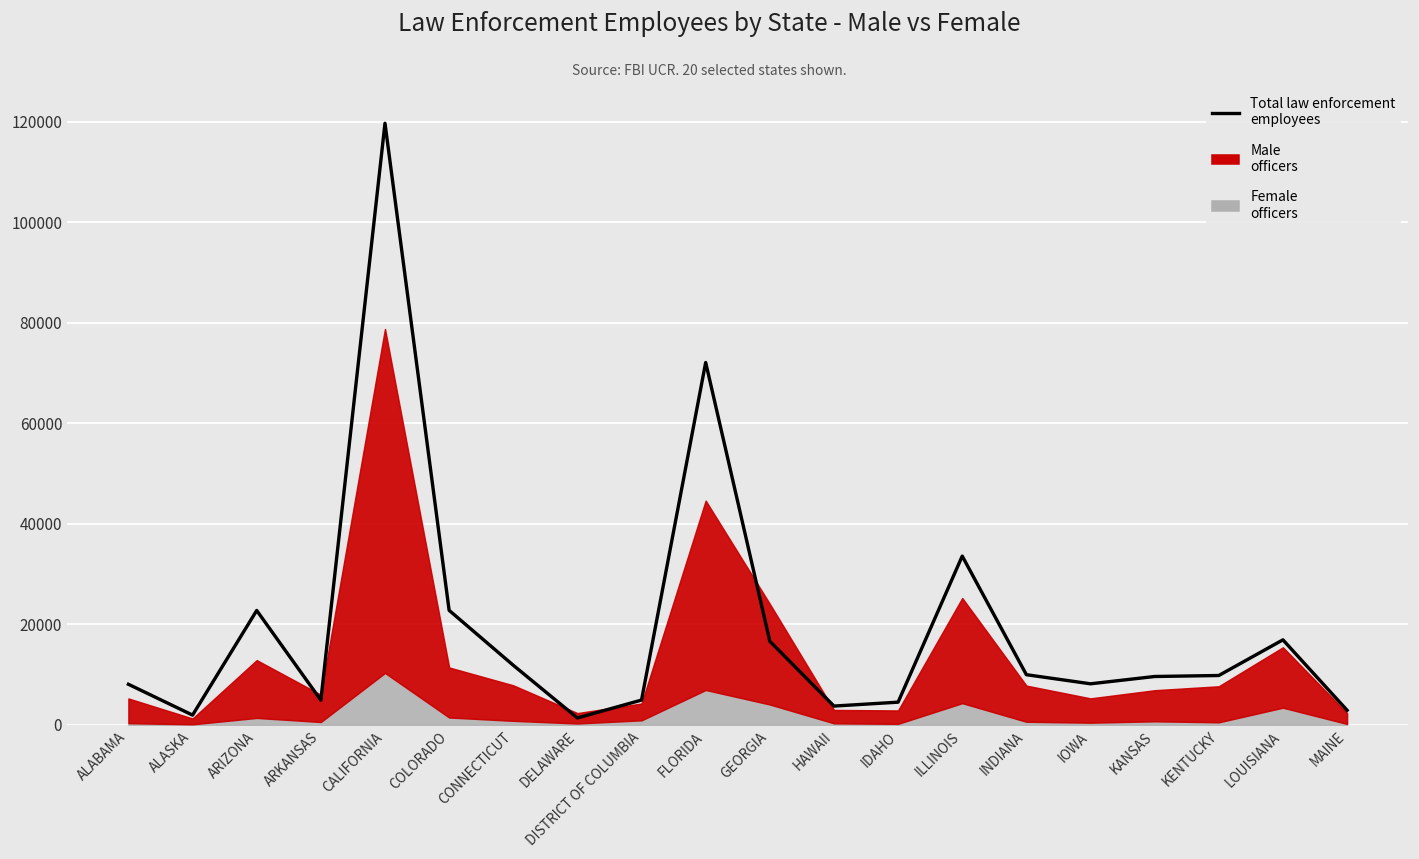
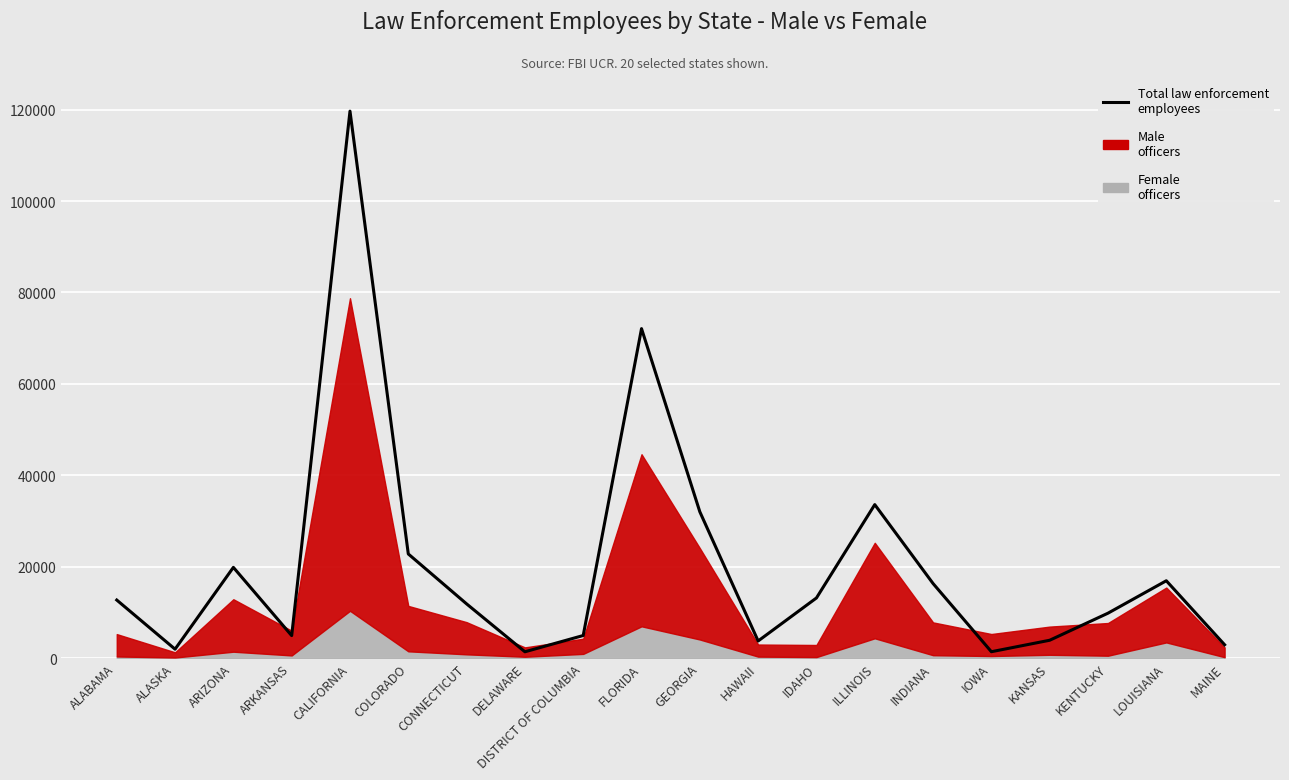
Total law enforcement employees, ALABAMA: 8000 -> 13000
Total law enforcement employees, ARIZONA: 23000 -> 20000
Total law enforcement employees, GEORGIA: 17000 -> 32000
Total law enforcement employees, IDAHO: 5000 -> 13000
Total law enforcement employees, INDIANA: 10000 -> 16000
Total law enforcement employees, IOWA: 8000 -> 1000
Total law enforcement employees, KANSAS: 10000 -> 4000
